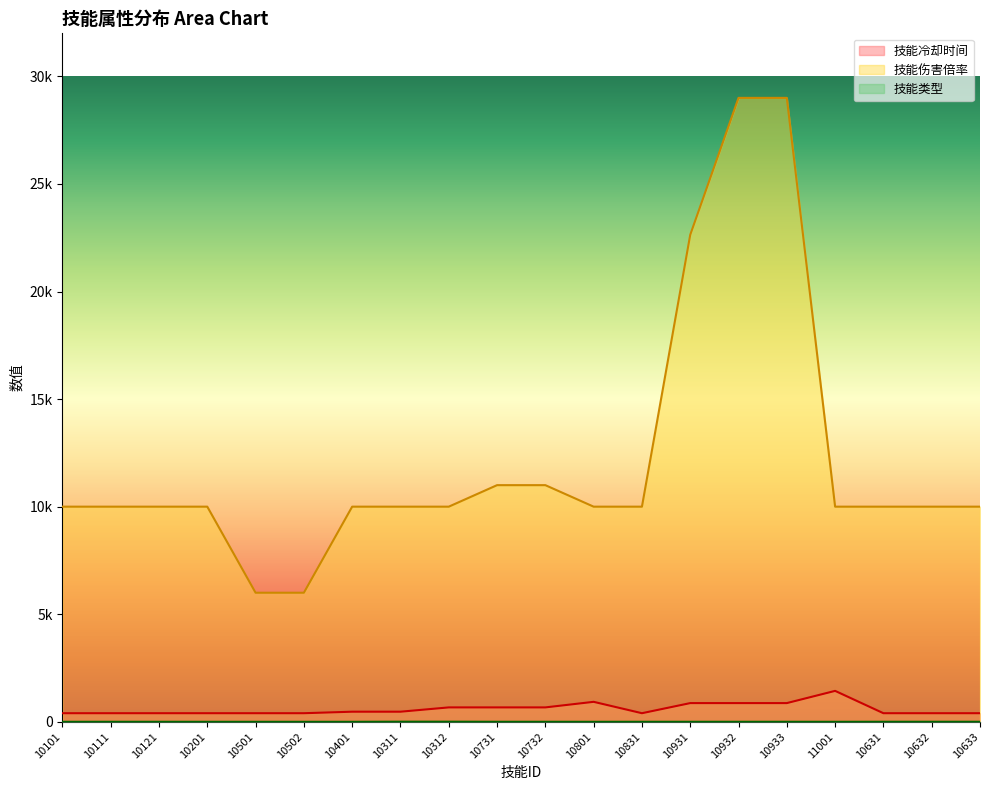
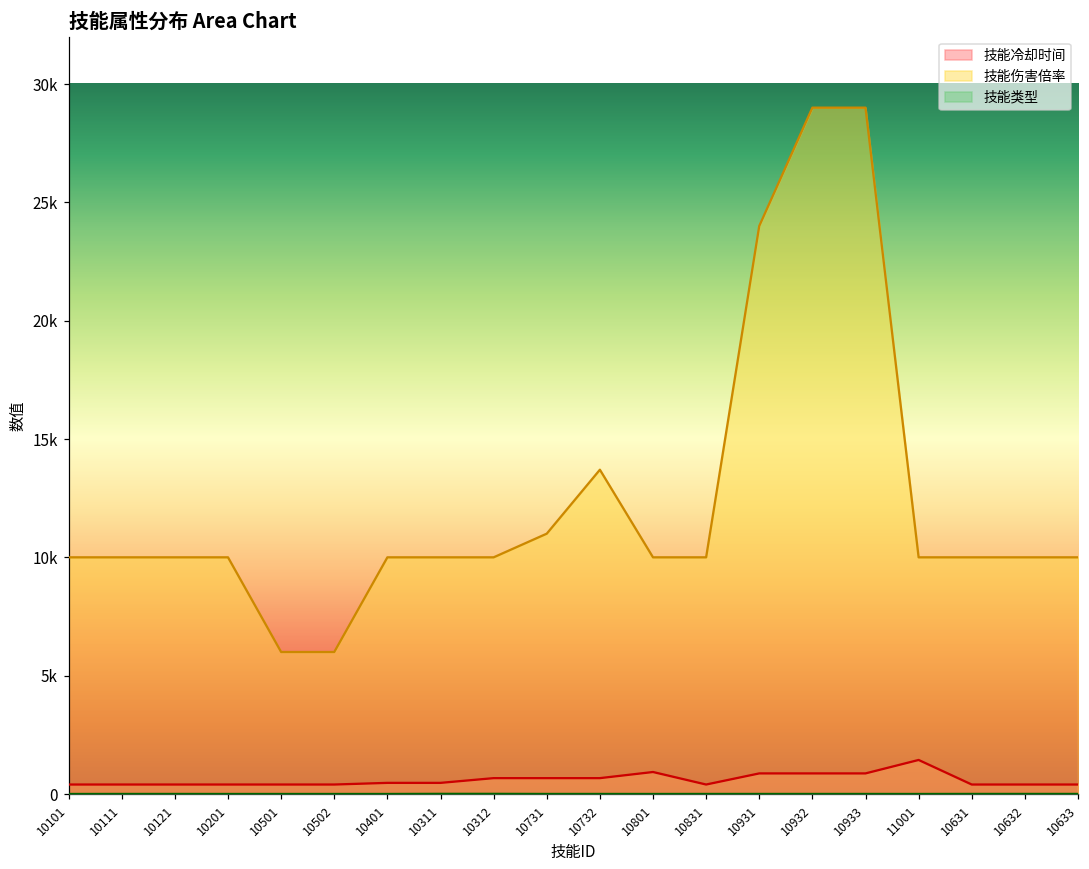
技能伤害倍率, 10732: 11000 -> 13700
技能伤害倍率, 10931: 22600 -> 24000
